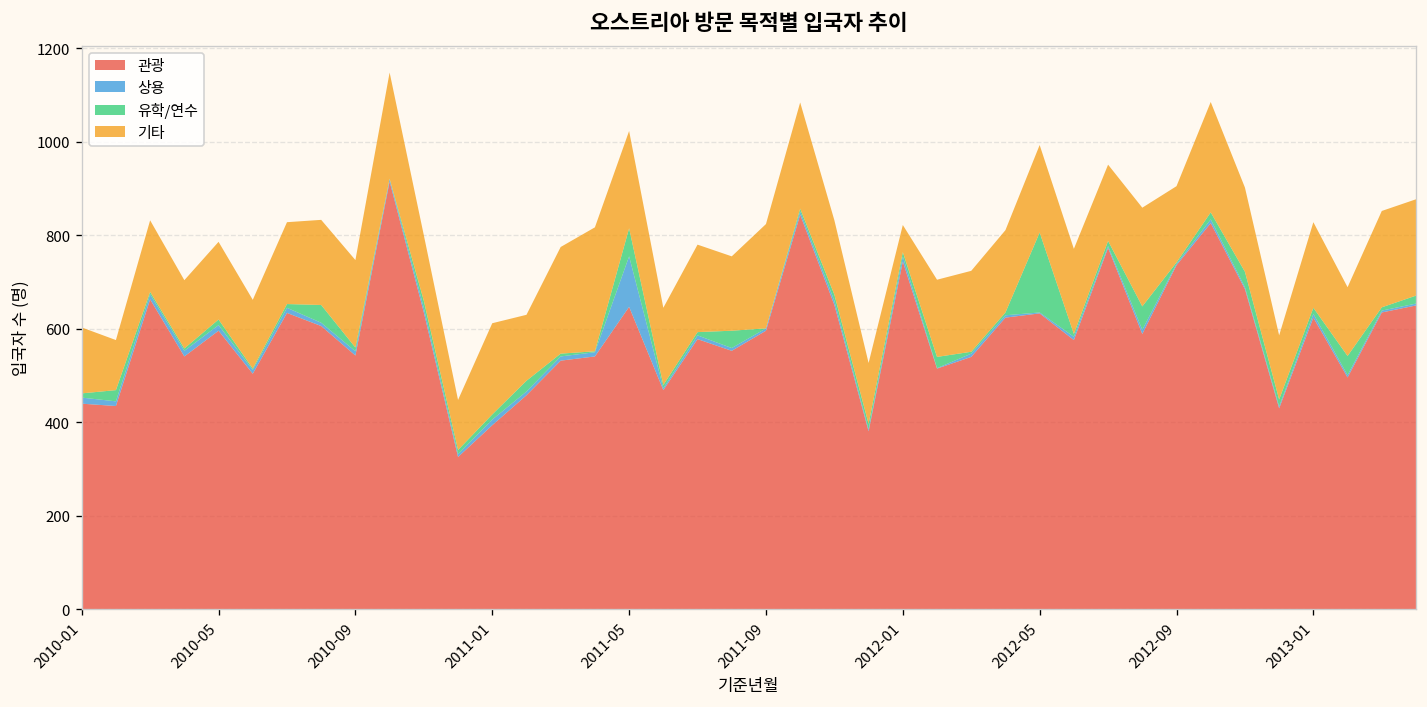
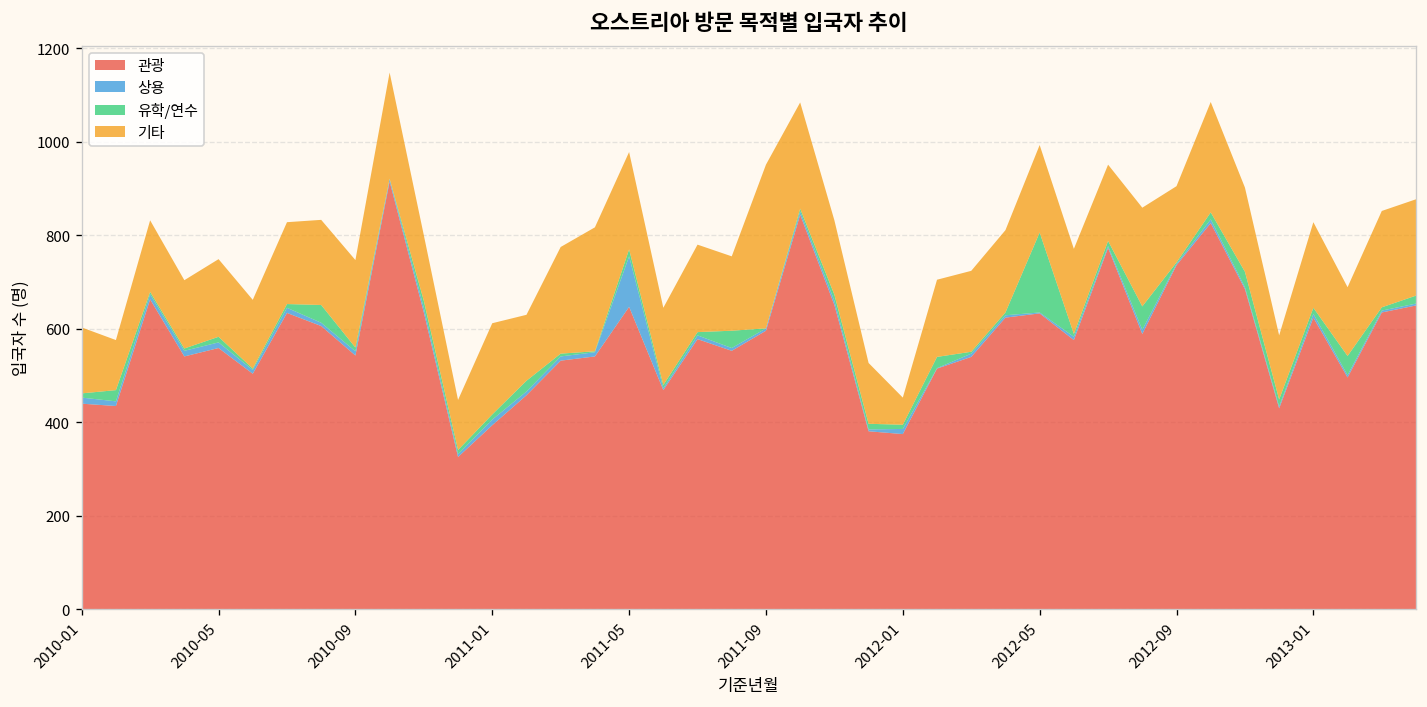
관광, 2010-05: 600 -> 560
유학/연수, 2011-05: 60 -> 20
기타, 2011-09: 220 -> 350
관광, 2012-01: 740 -> 380
